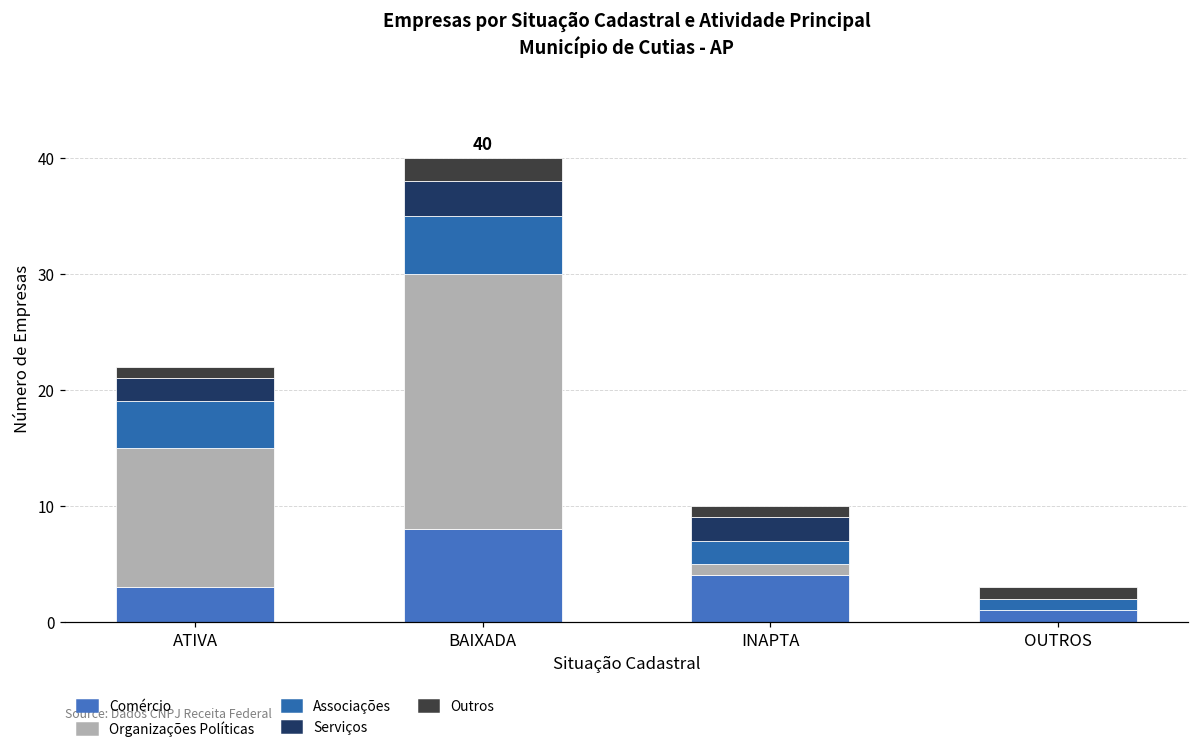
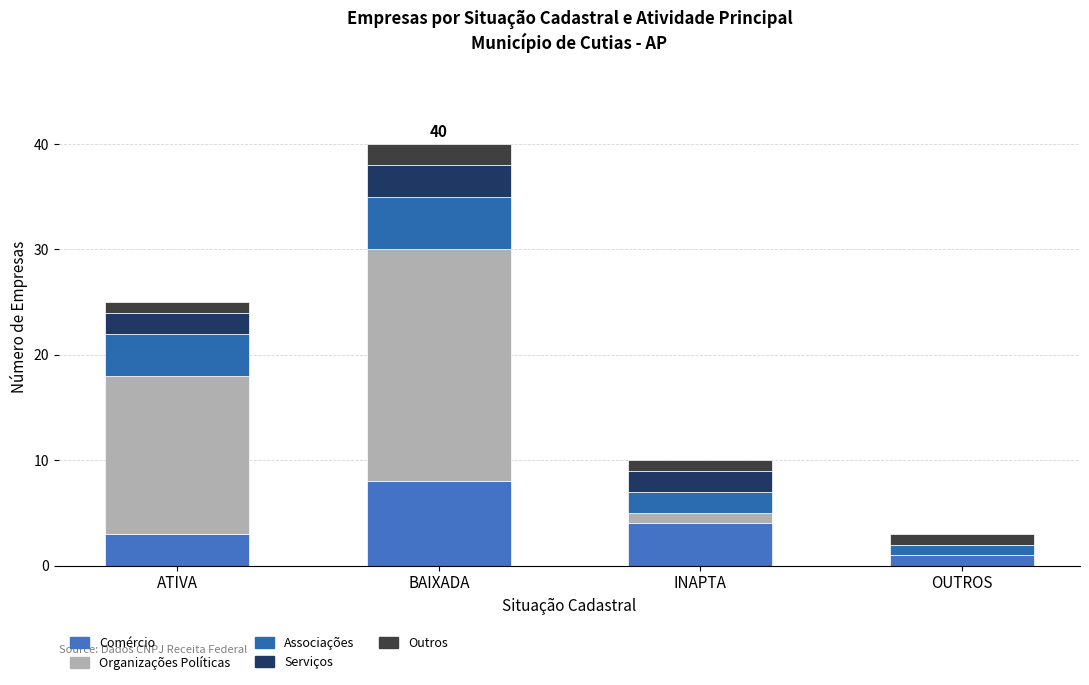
Organizações Políticas, ATIVA: 12 -> 15
